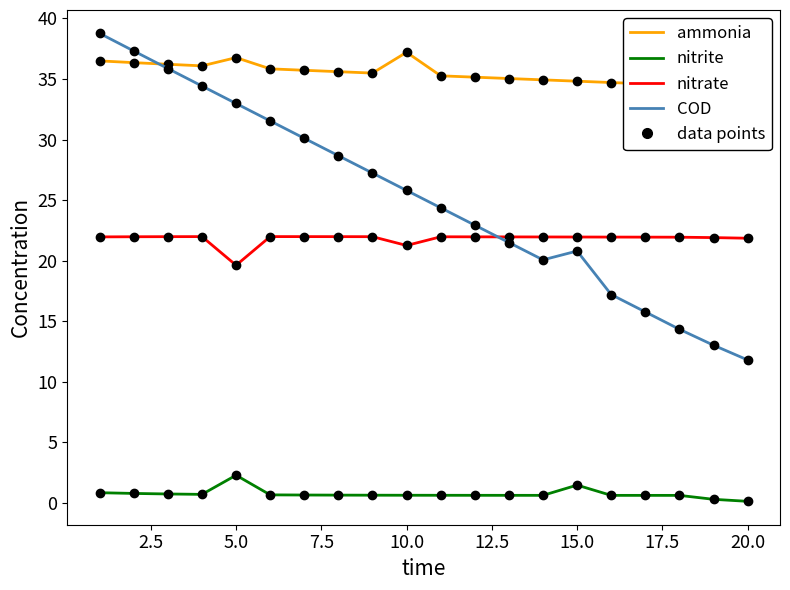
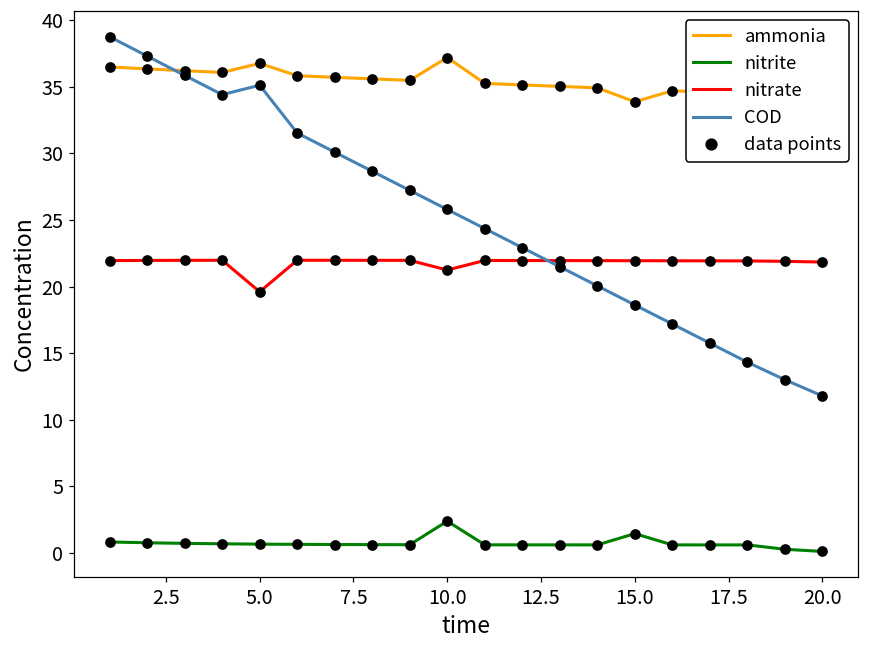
nitrite, 5.0: 2.3 -> 0.7
COD, 5.0: 33.0 -> 35.1
nitrite, 10.0: 0.6 -> 2.4
ammonia, 15.0: 34.8 -> 33.9
COD, 15.0: 20.8 -> 18.6
